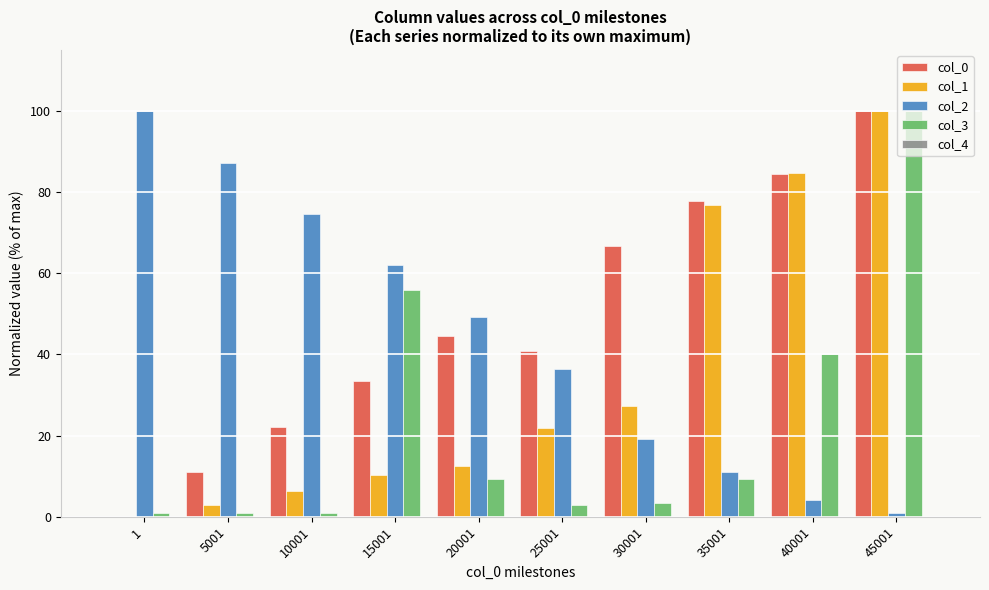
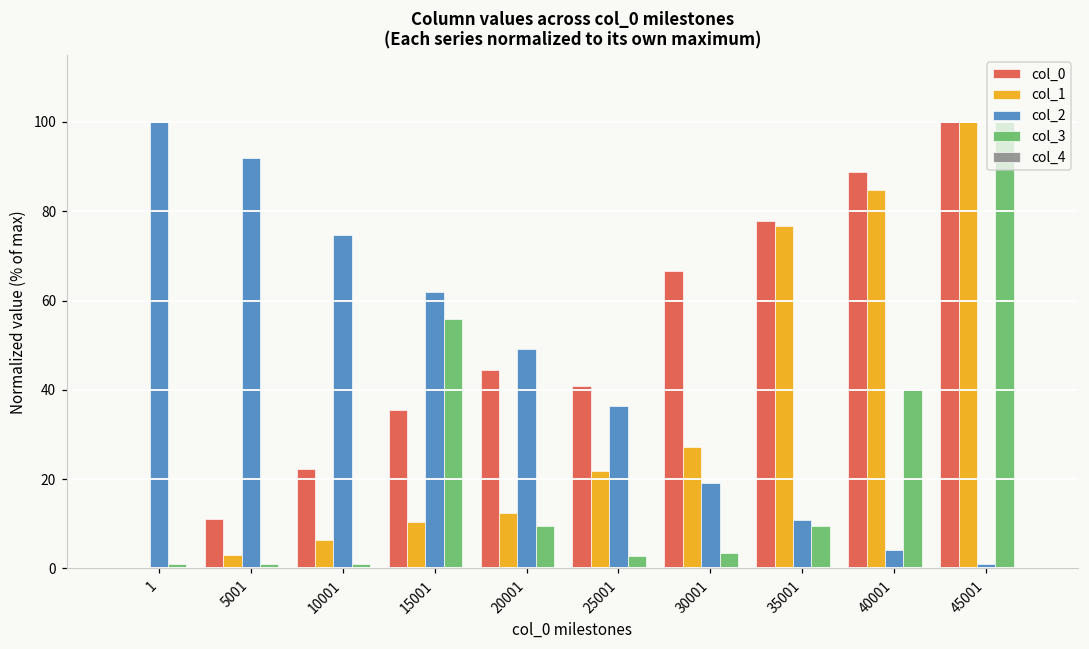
col_2, 5001: 87 -> 92
col_0, 15001: 33 -> 36
col_0, 40001: 85 -> 89
